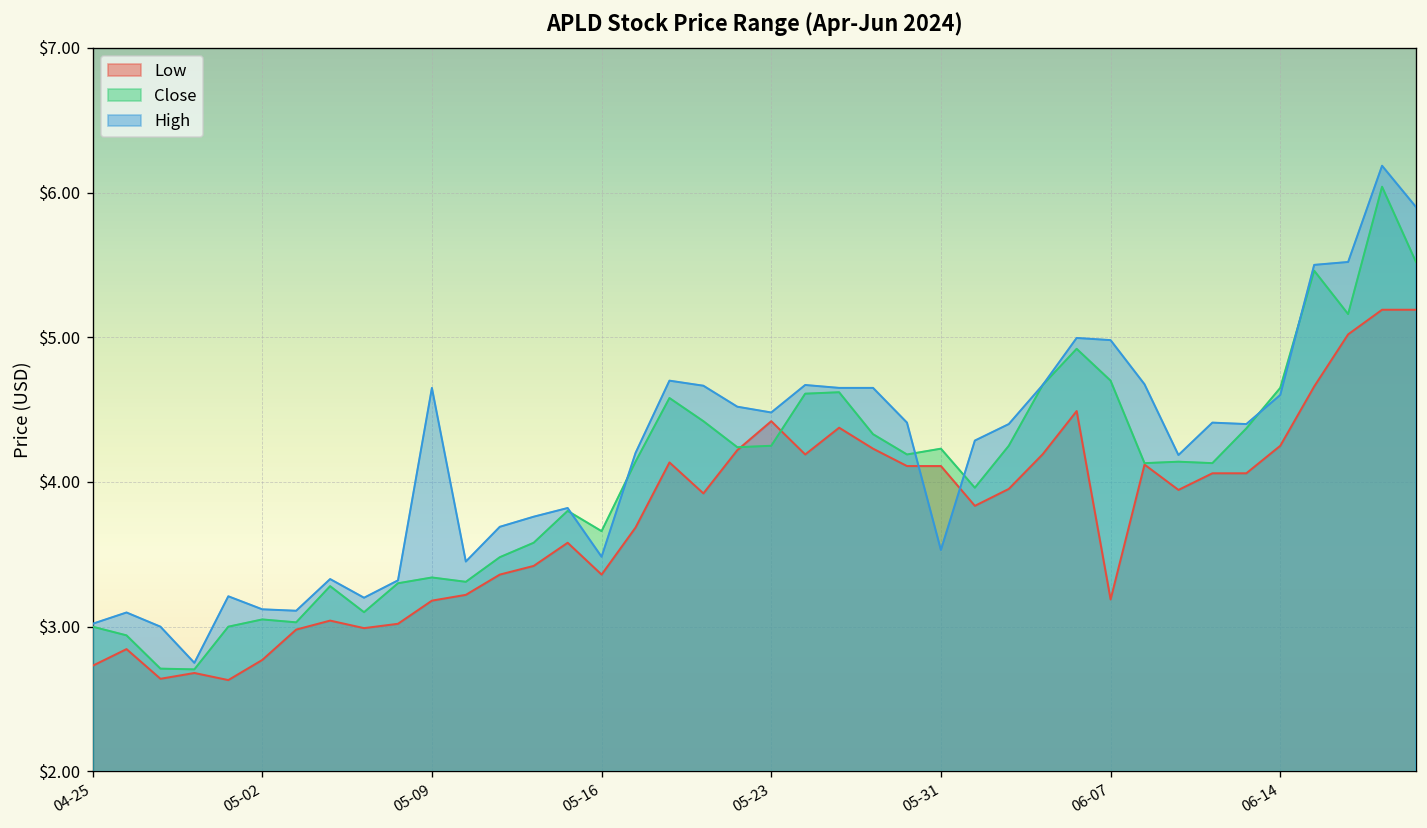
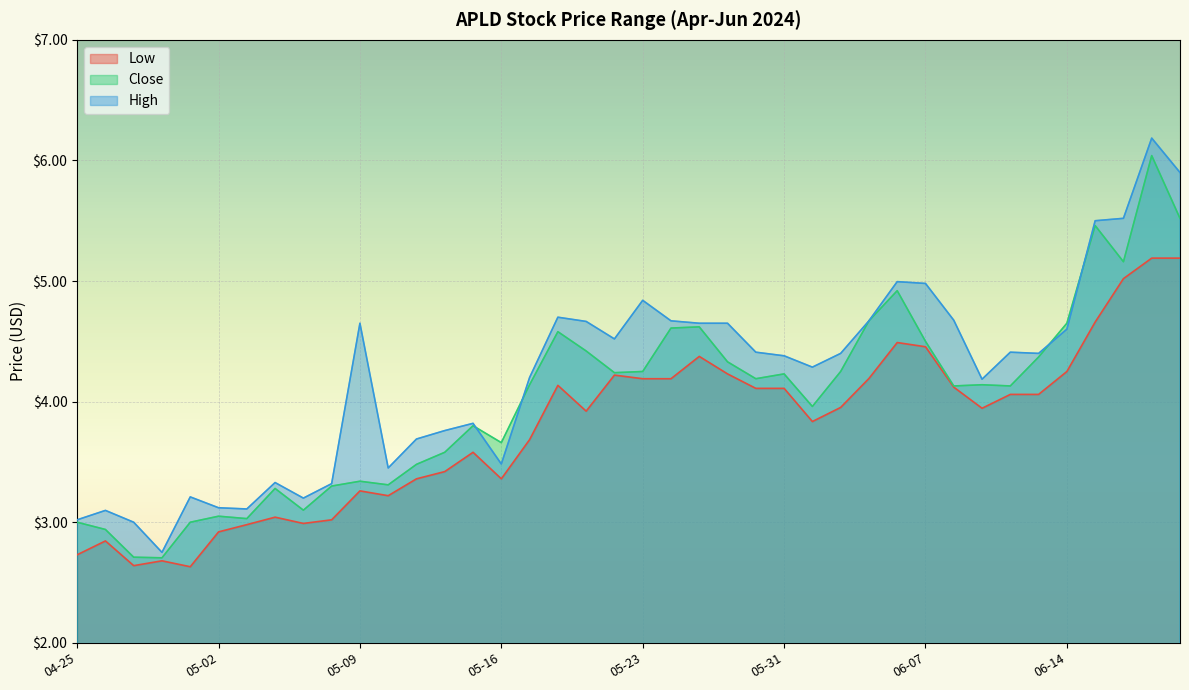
Low, 05-02: $2.77 -> $2.92
Low, 05-09: $3.18 -> $3.26
Low, 05-23: $4.42 -> $4.19
High, 05-23: $4.48 -> $4.84
High, 05-31: $3.53 -> $4.38
Low, 06-07: $3.19 -> $4.46
Close, 06-07: $4.7 -> $4.5
